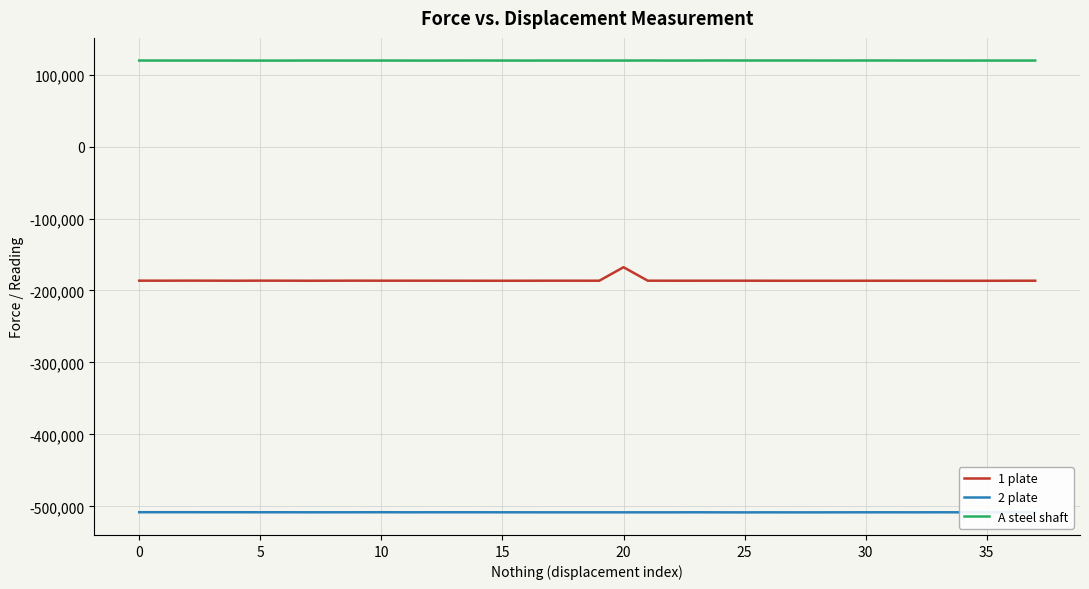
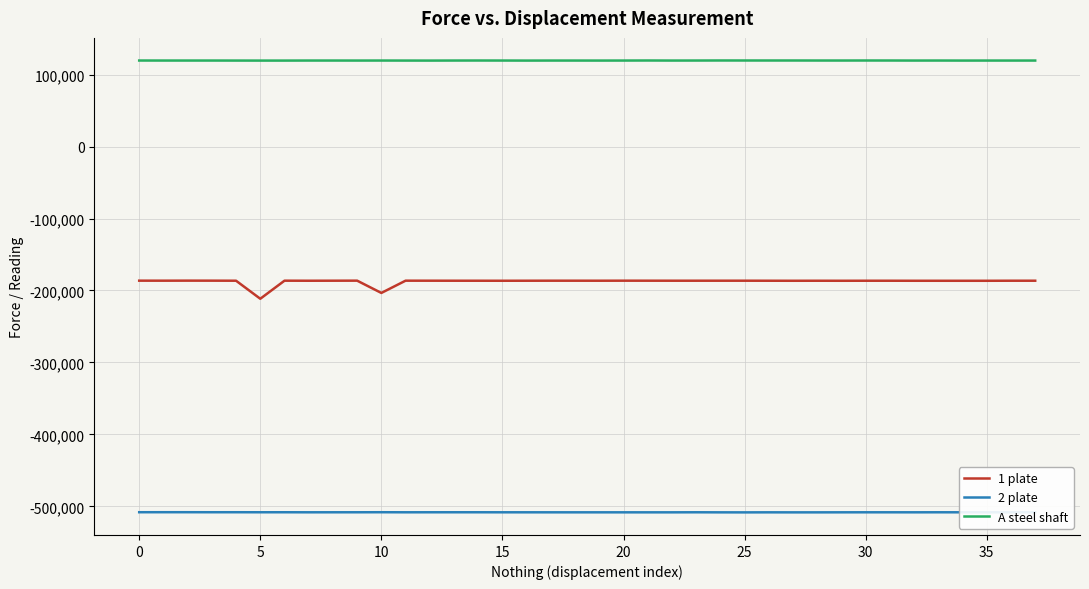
1 plate, 5: -190,000 -> -210,000
1 plate, 10: -190,000 -> -200,000
1 plate, 20: -170,000 -> -190,000
